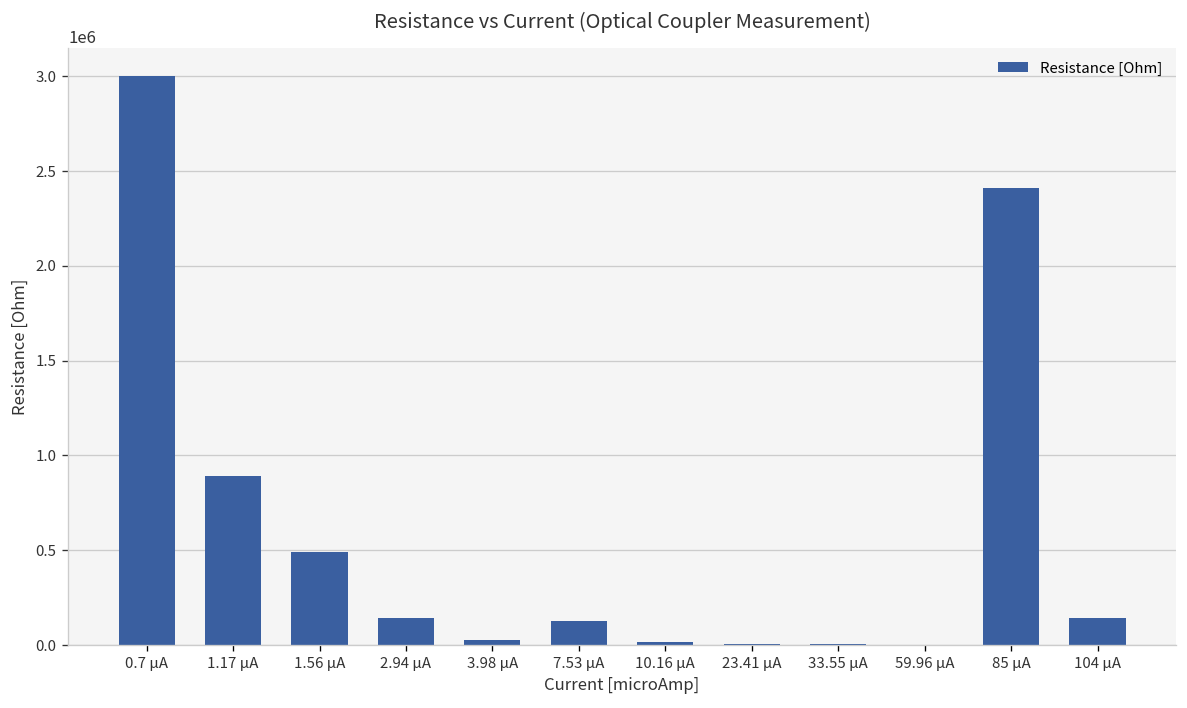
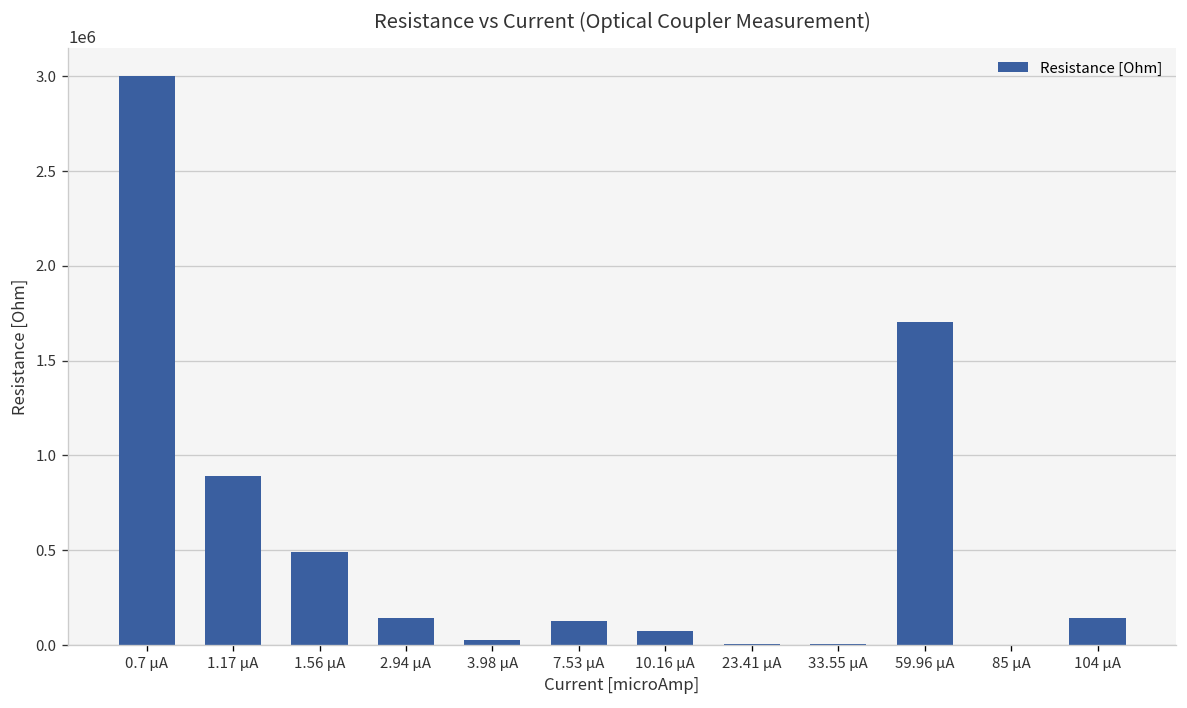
10.16 µA: 20000 -> 70000
59.96 µA: 0 -> 1700000
85 µA: 2410000 -> 0
